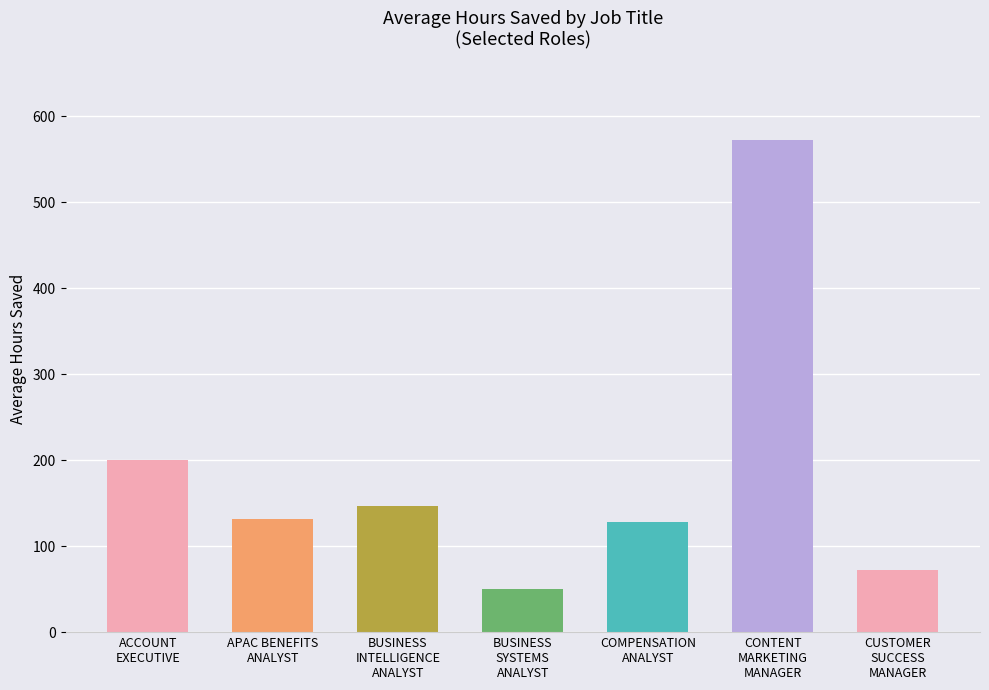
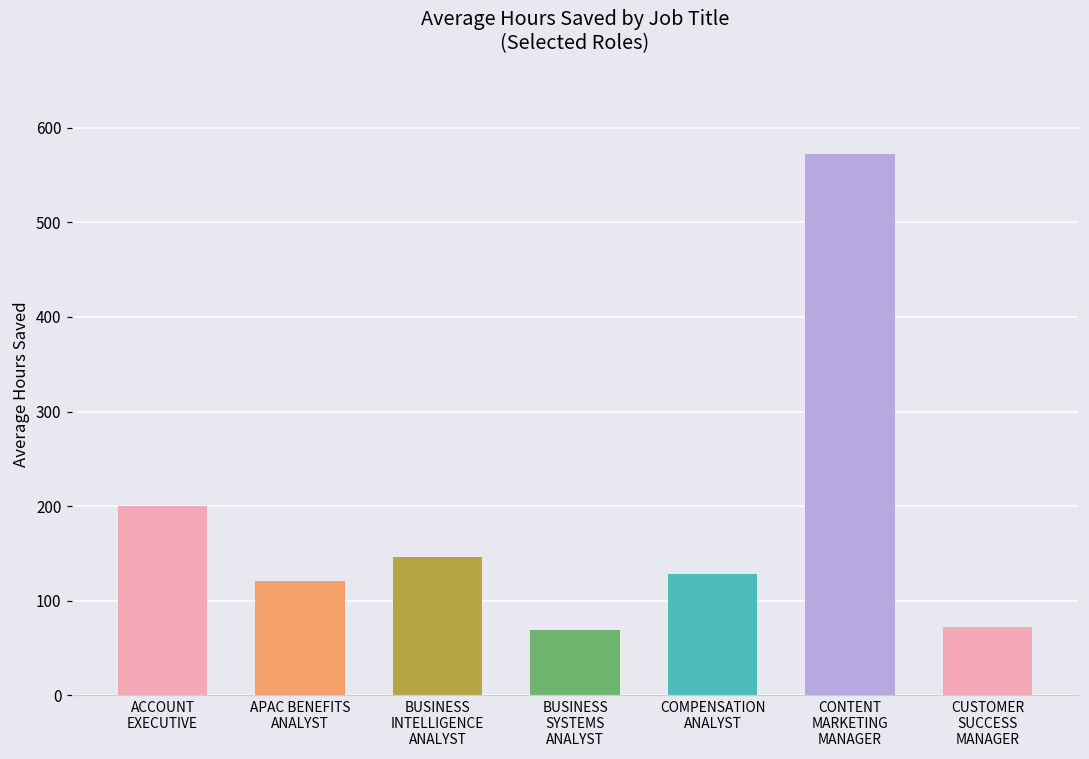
APAC BENEFITS ANALYST: 130 -> 120
BUSINESS SYSTEMS ANALYST: 50 -> 70
